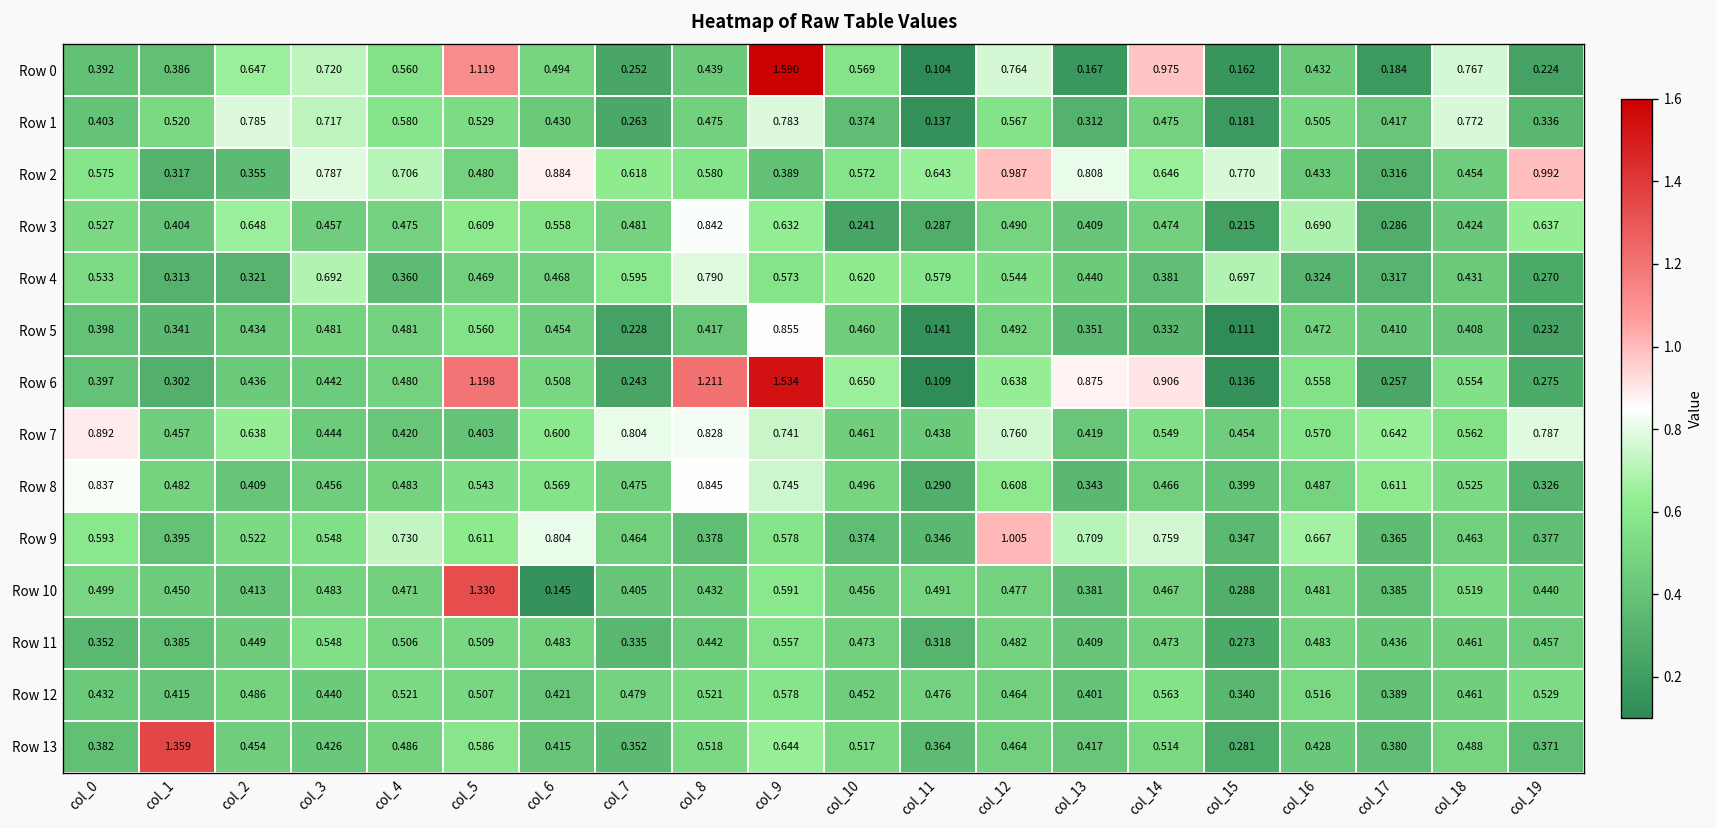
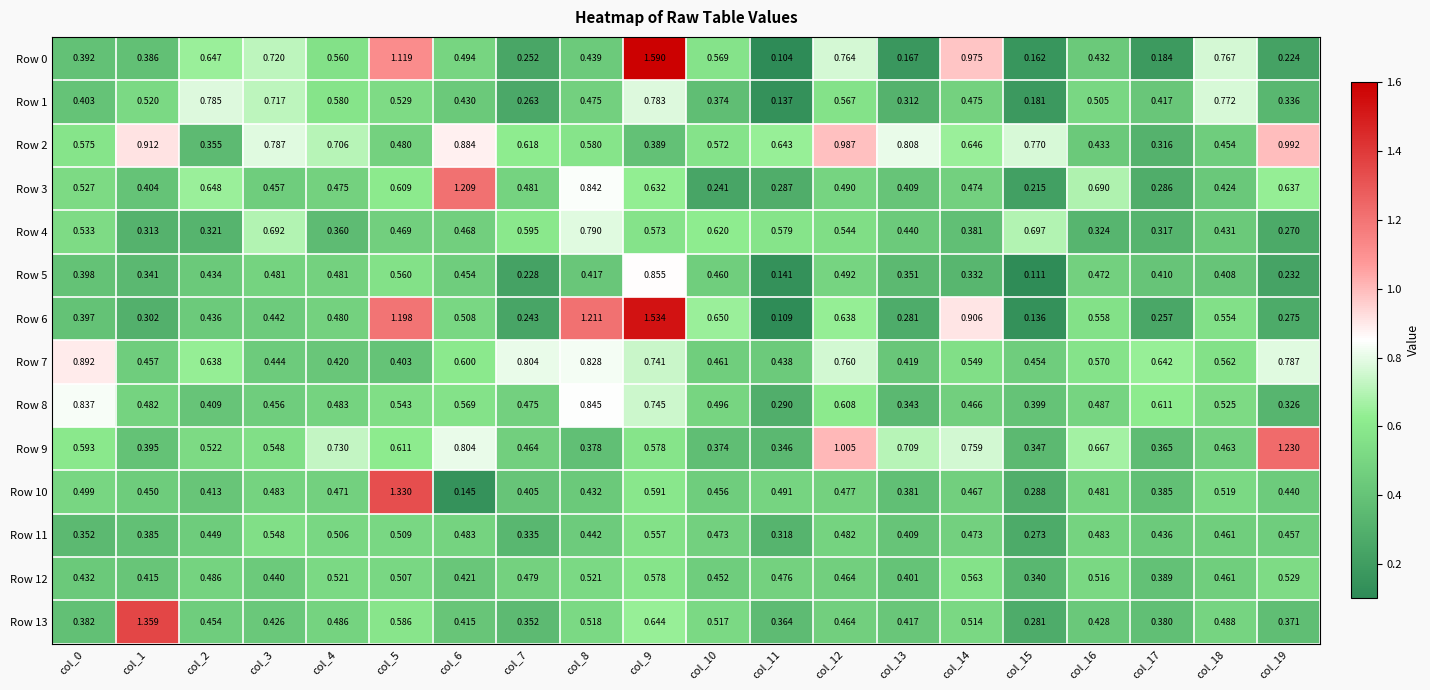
Row 2, col_1: 0.317 -> 0.912
Row 3, col_6: 0.558 -> 1.209
Row 6, col_13: 0.875 -> 0.281
Row 9, col_19: 0.377 -> 1.230
